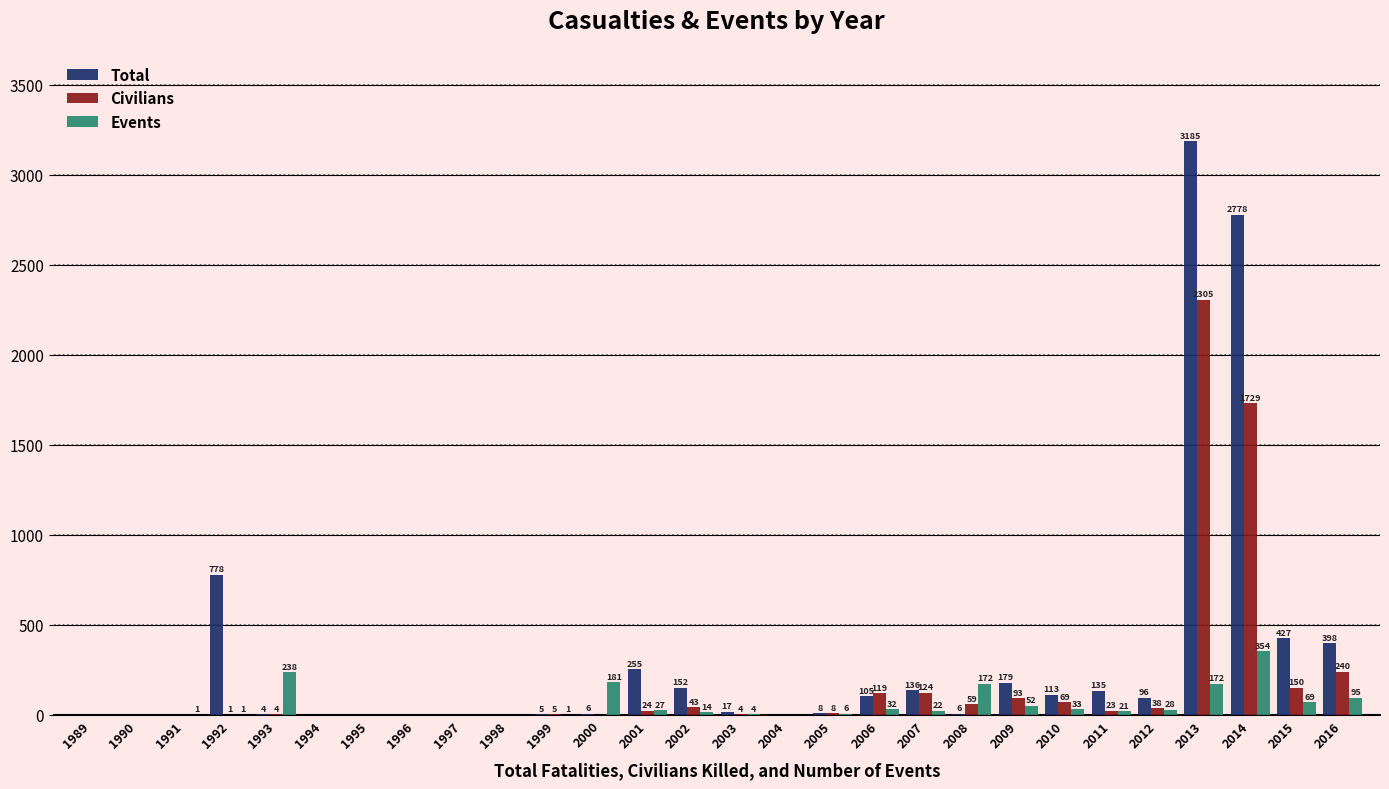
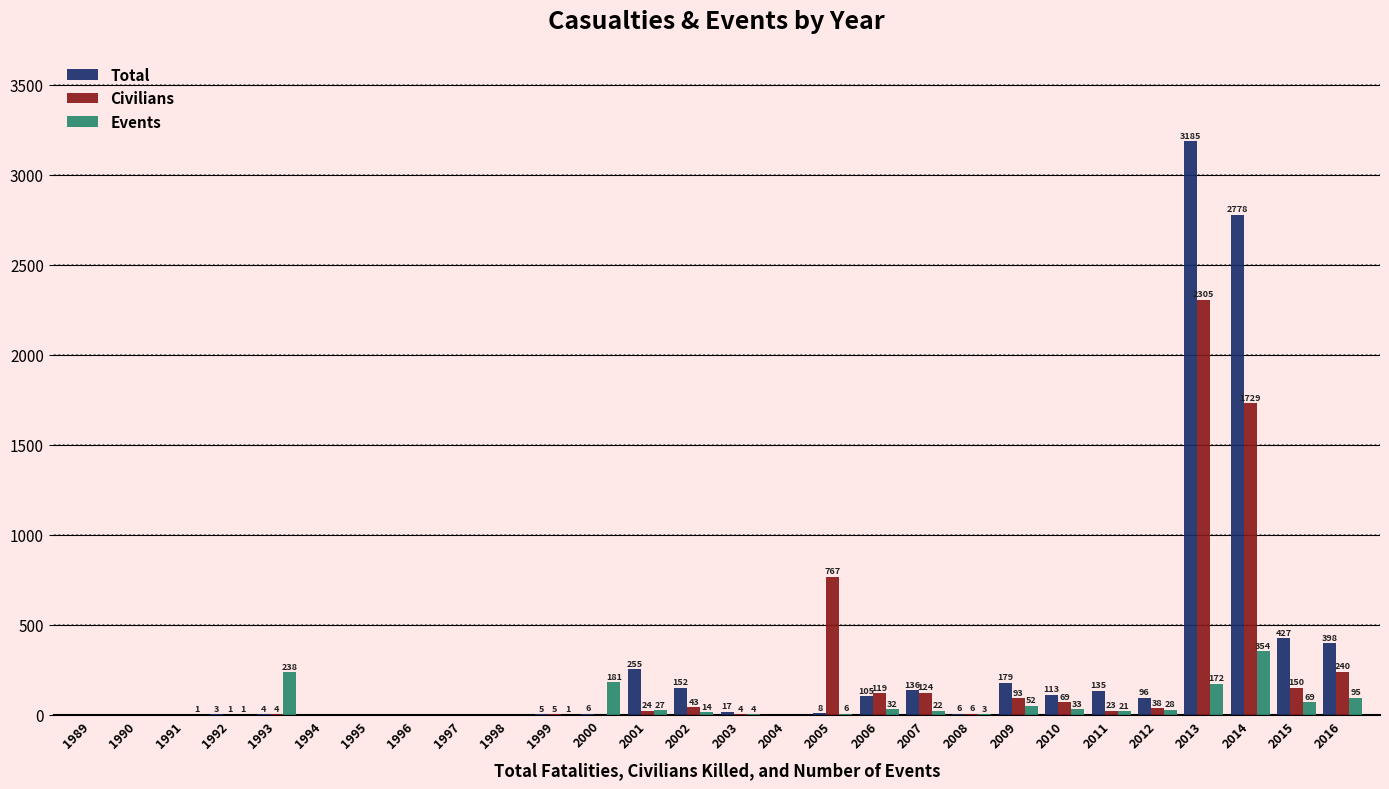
Total, 1992: 778 -> 3
Civilians, 2005: 8 -> 767
Civilians, 2008: 59 -> 6
Events, 2008: 172 -> 3
